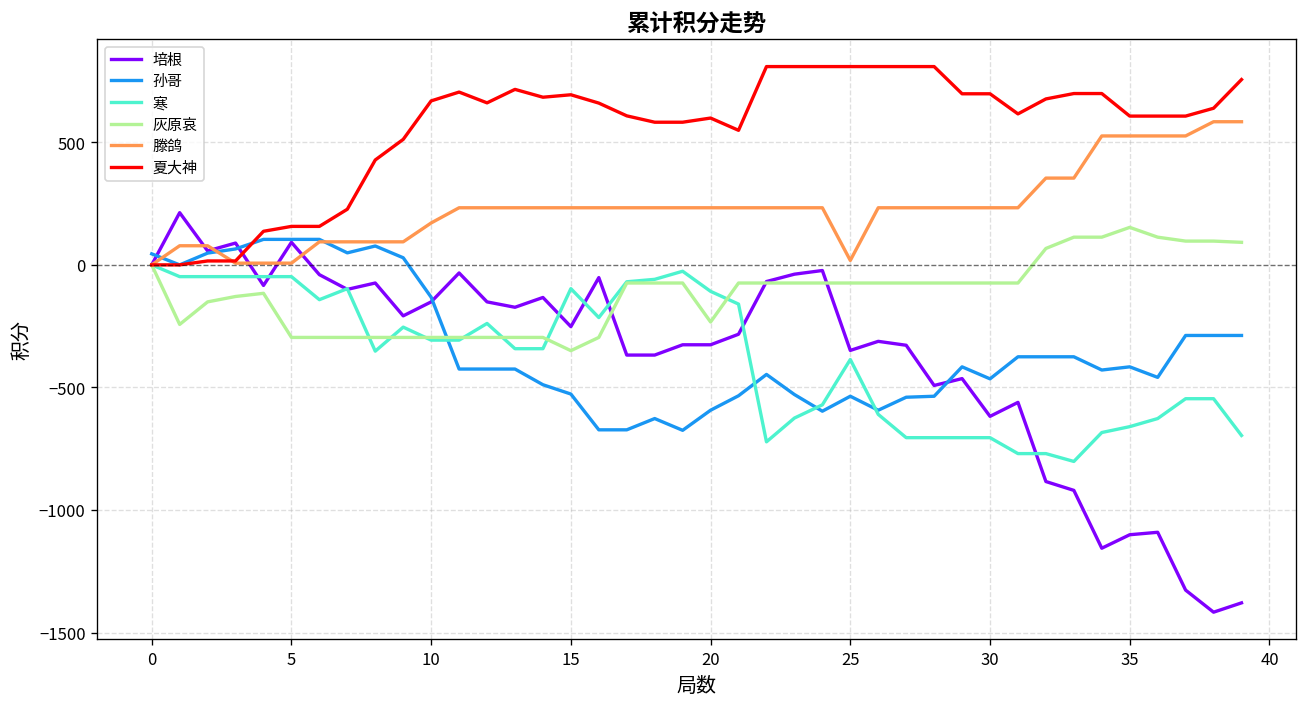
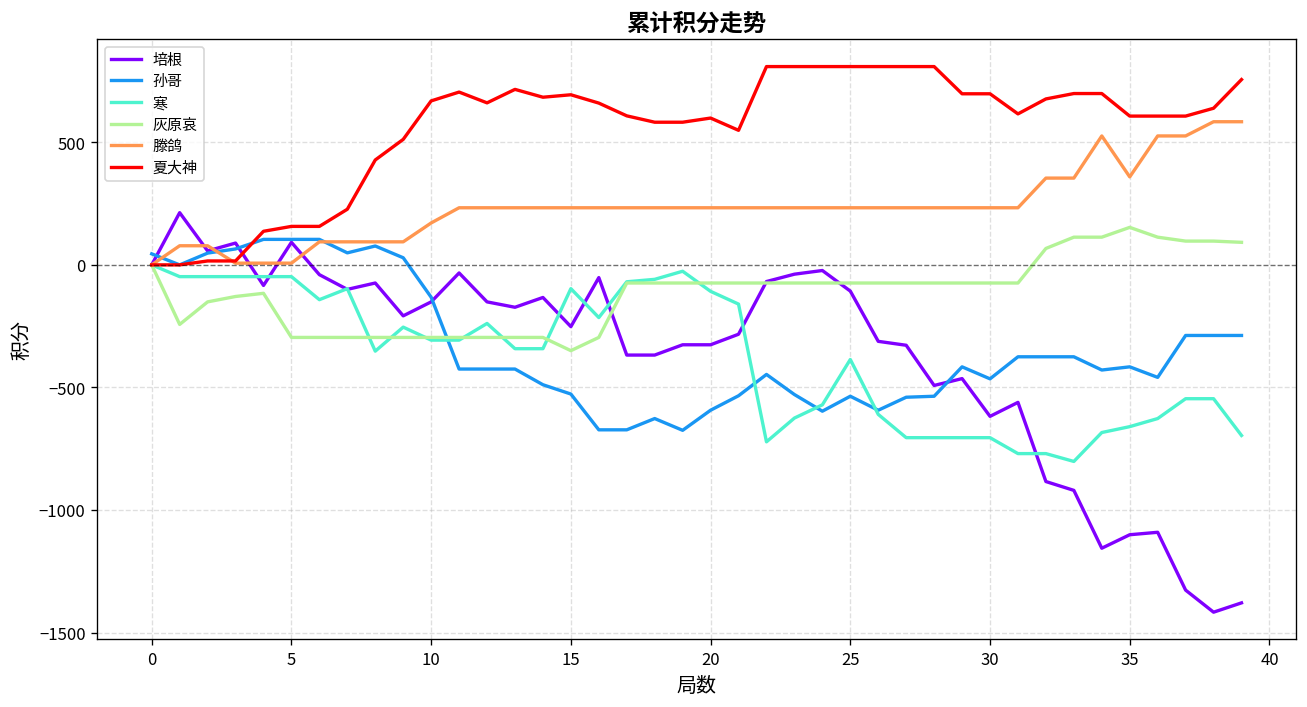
灰原哀, 20: -230 -> -70
培根, 25: -350 -> -110
滕鸽, 25: 20 -> 230
滕鸽, 35: 530 -> 360
